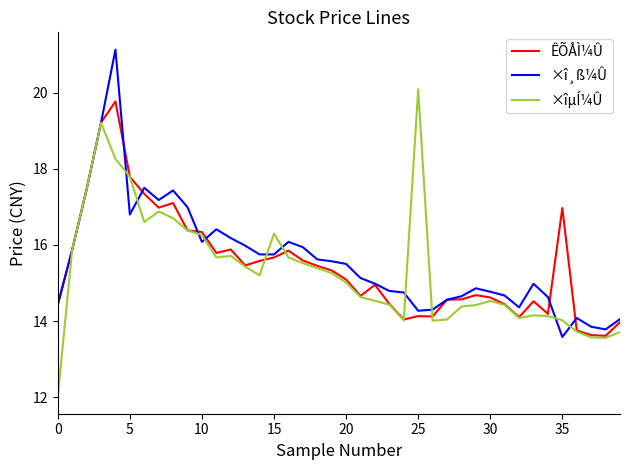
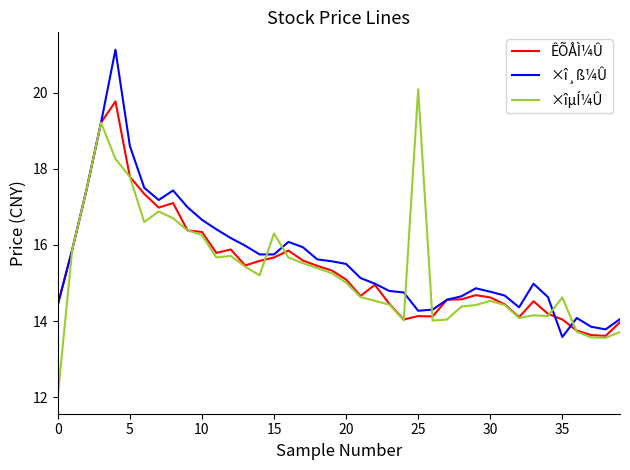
×î¸ß¼Û, 5: 16.8 -> 18.6
×î¸ß¼Û, 10: 16.1 -> 16.7
ÊÕÅÌ¼Û, 35: 17.0 -> 14.0
×îµÍ¼Û, 35: 14.0 -> 14.6
